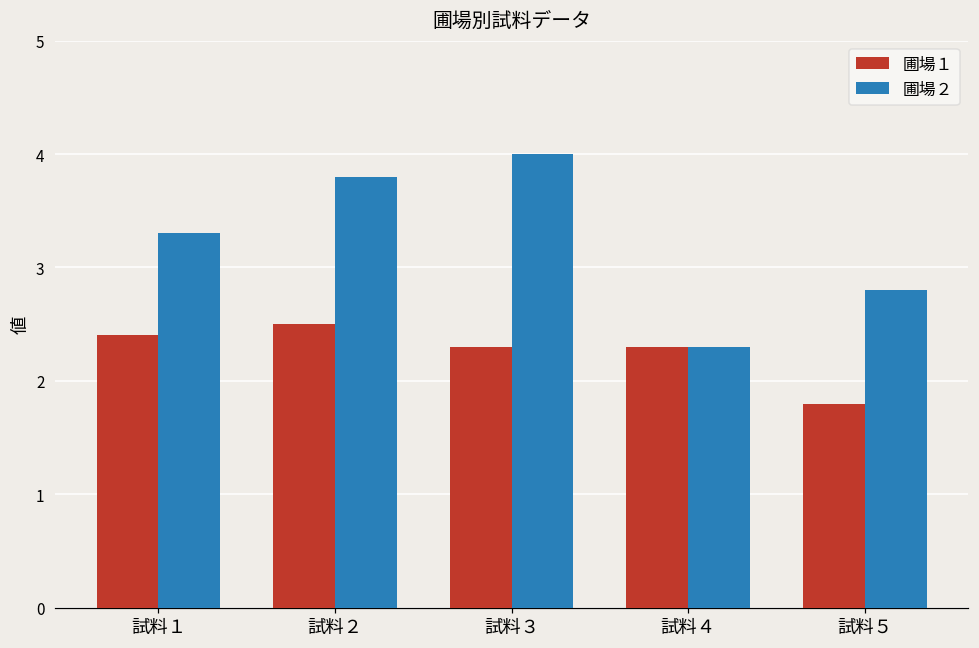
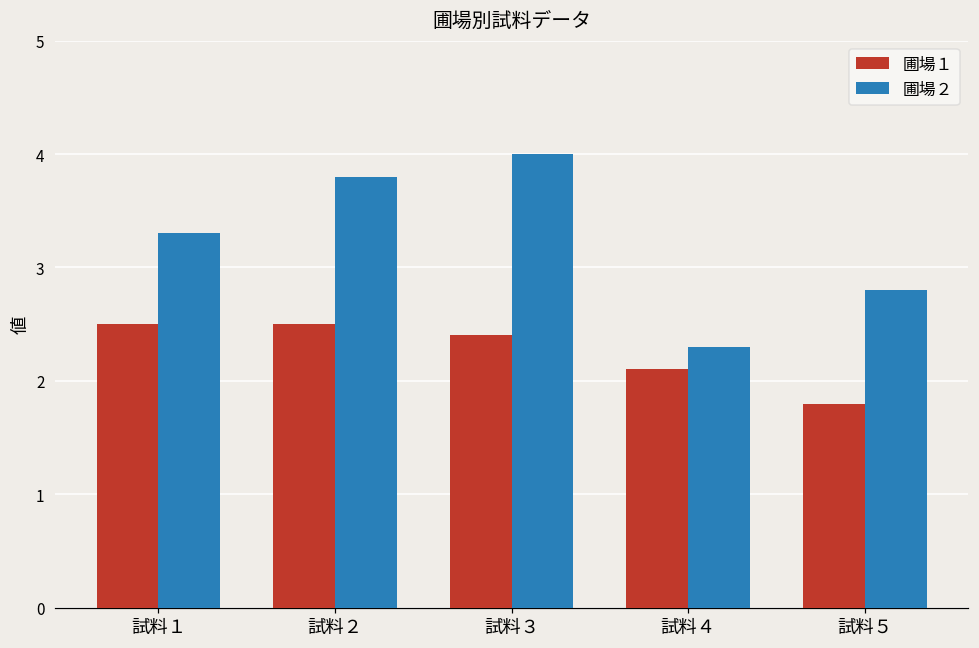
圃場１, 試料１: 2.4 -> 2.5
圃場１, 試料３: 2.3 -> 2.4
圃場１, 試料４: 2.3 -> 2.1
